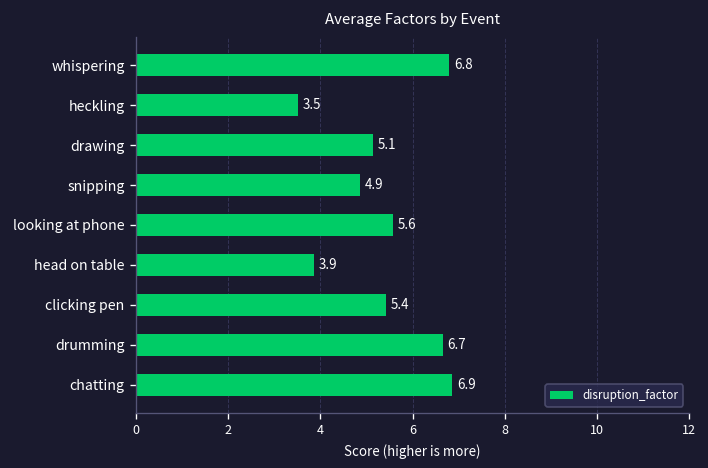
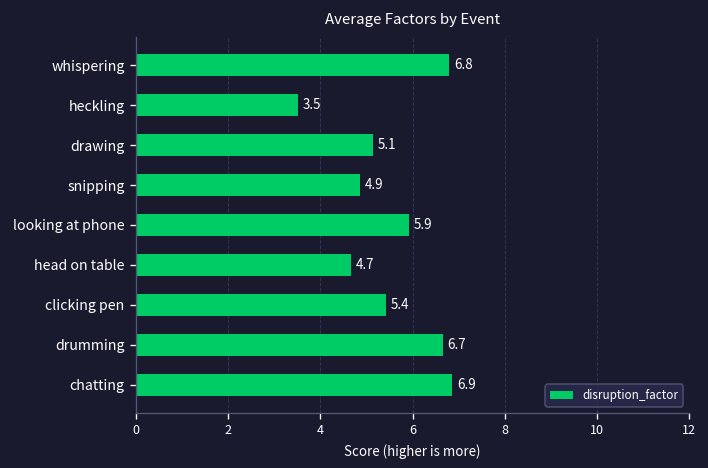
looking at phone: 5.6 -> 5.9
head on table: 3.9 -> 4.7
